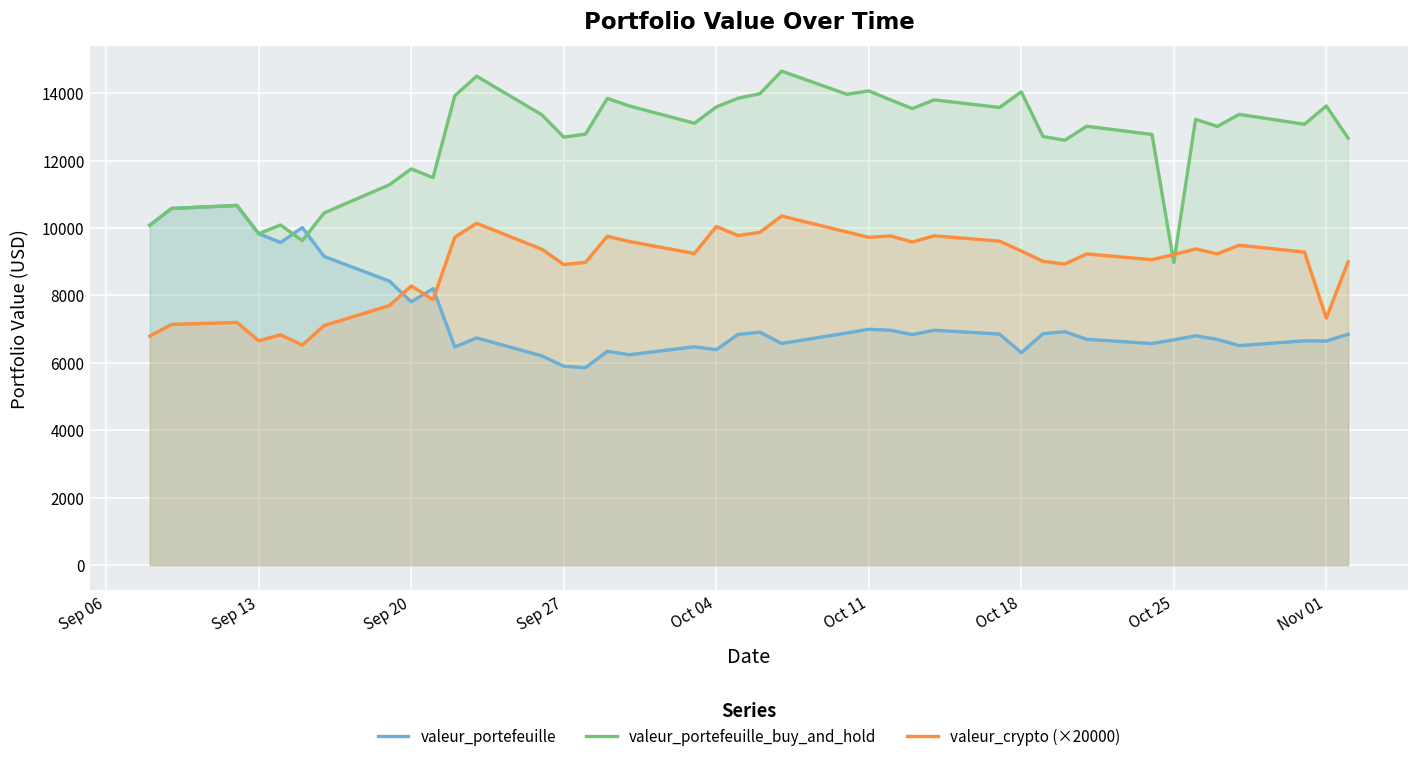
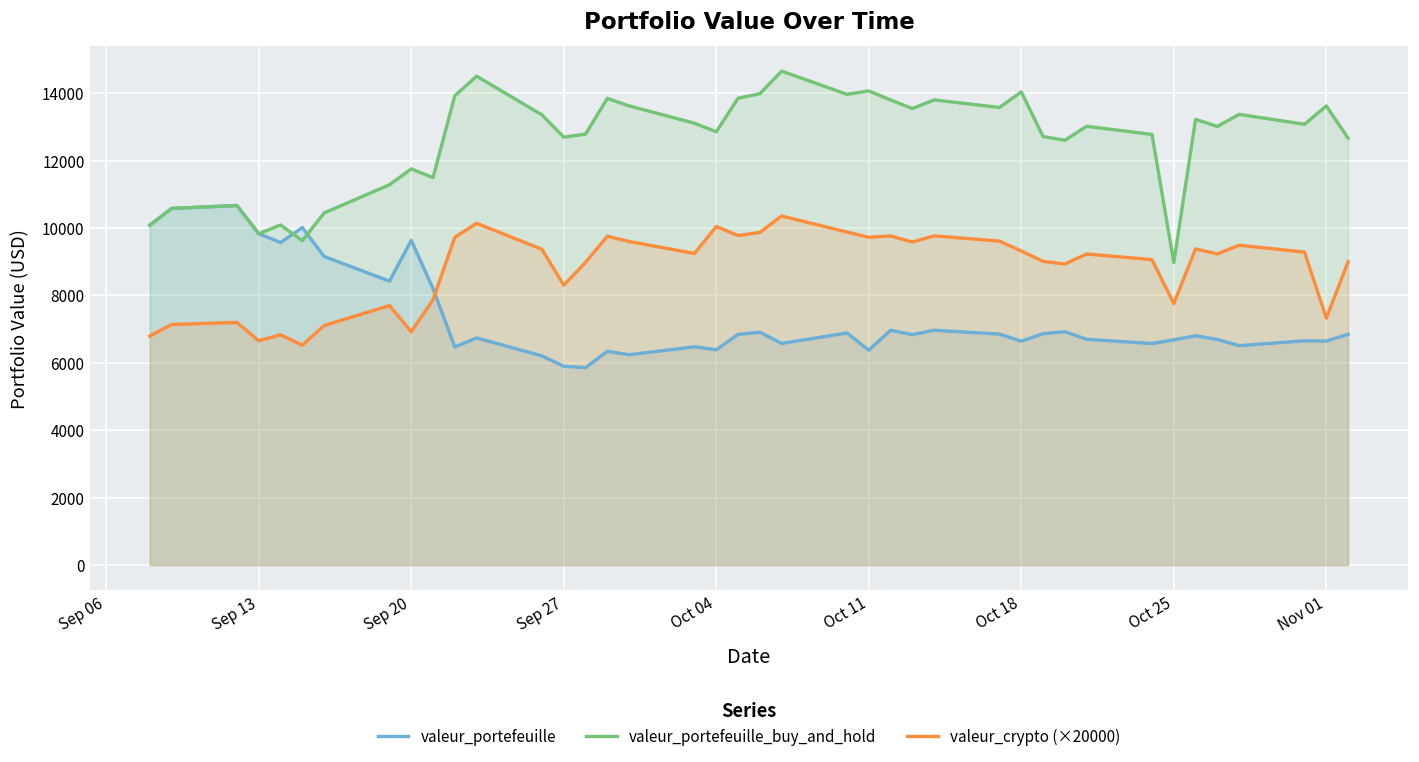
valeur_portefeuille, Sep 20: 7800 -> 9600
valeur_crypto (×20000), Sep 20: 8300 -> 6900
valeur_crypto (×20000), Sep 27: 8900 -> 8300
valeur_portefeuille_buy_and_hold, Oct 04: 13600 -> 12900
valeur_portefeuille, Oct 11: 7000 -> 6400
valeur_portefeuille, Oct 18: 6300 -> 6600
valeur_crypto (×20000), Oct 25: 9200 -> 7800
